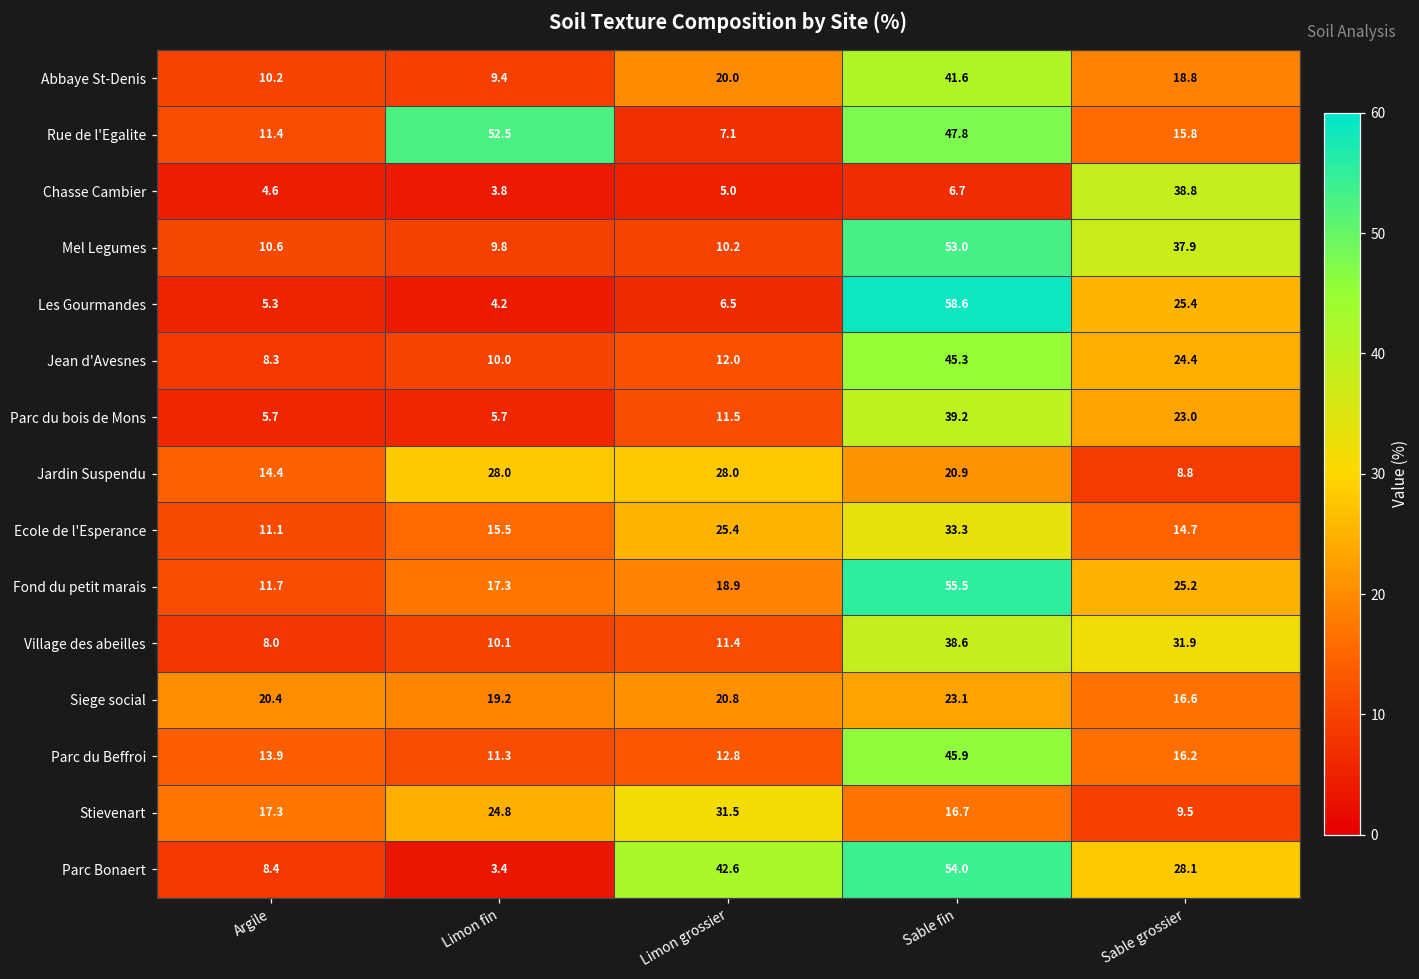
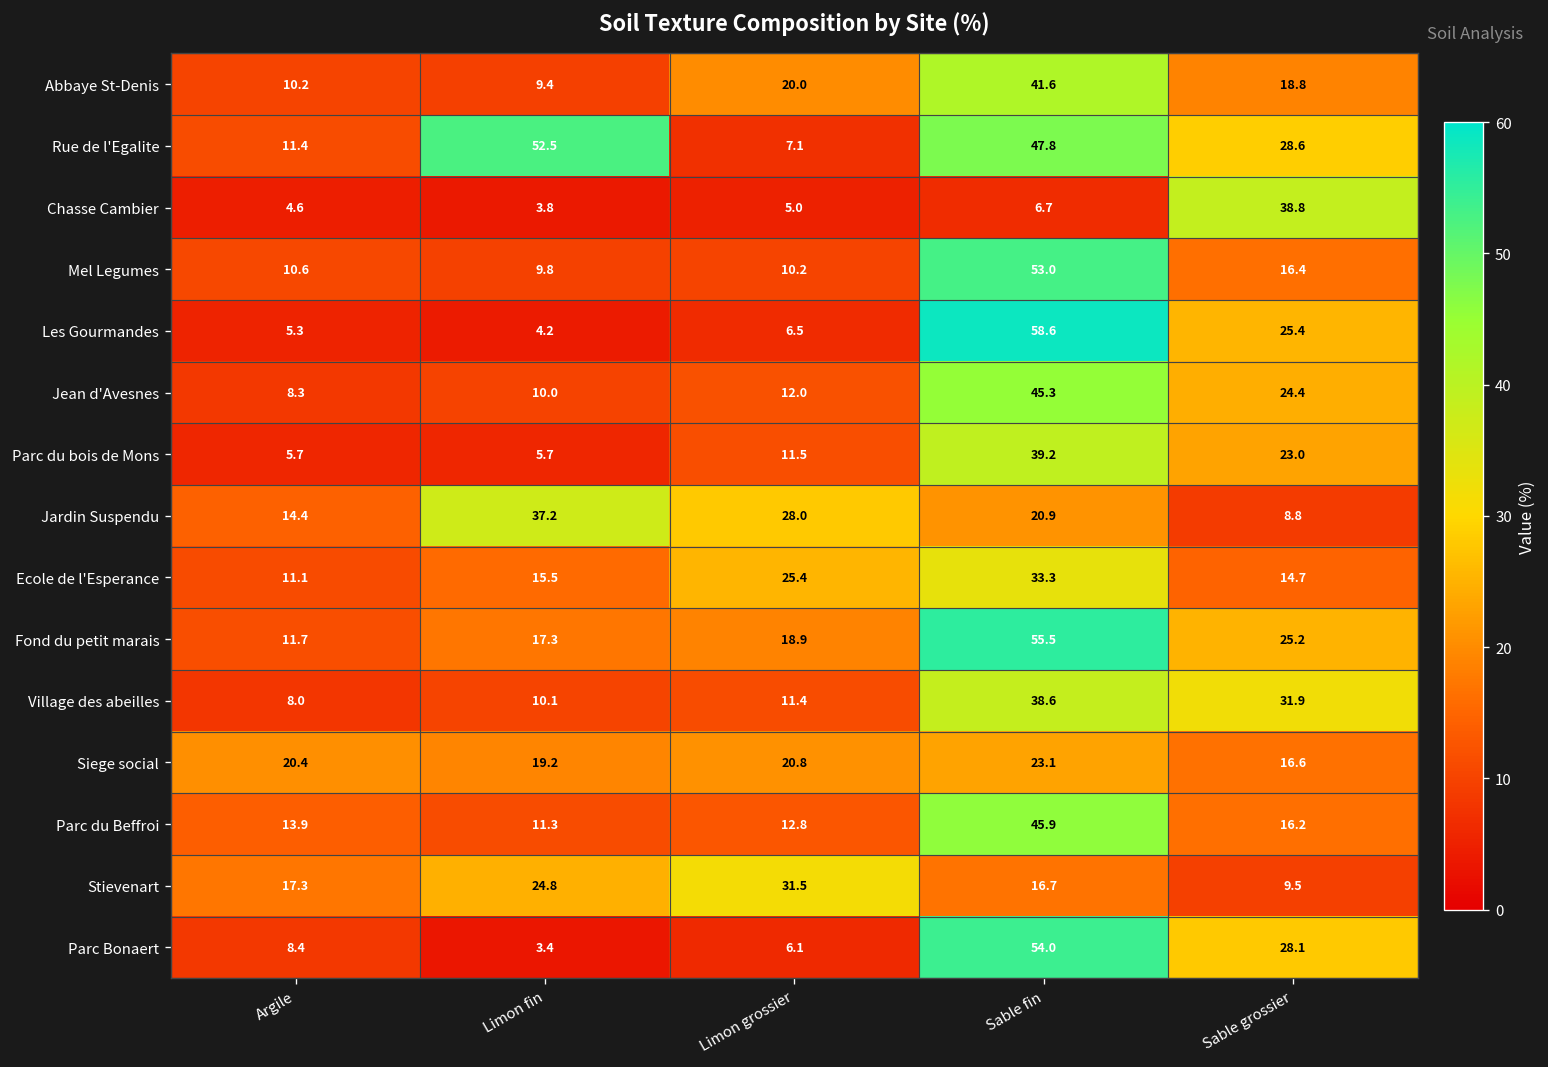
Rue de l'Egalite, Sable grossier: 15.8 -> 28.6
Mel Legumes, Sable grossier: 37.9 -> 16.4
Jardin Suspendu, Limon fin: 28.0 -> 37.2
Parc Bonaert, Limon grossier: 42.6 -> 6.1
